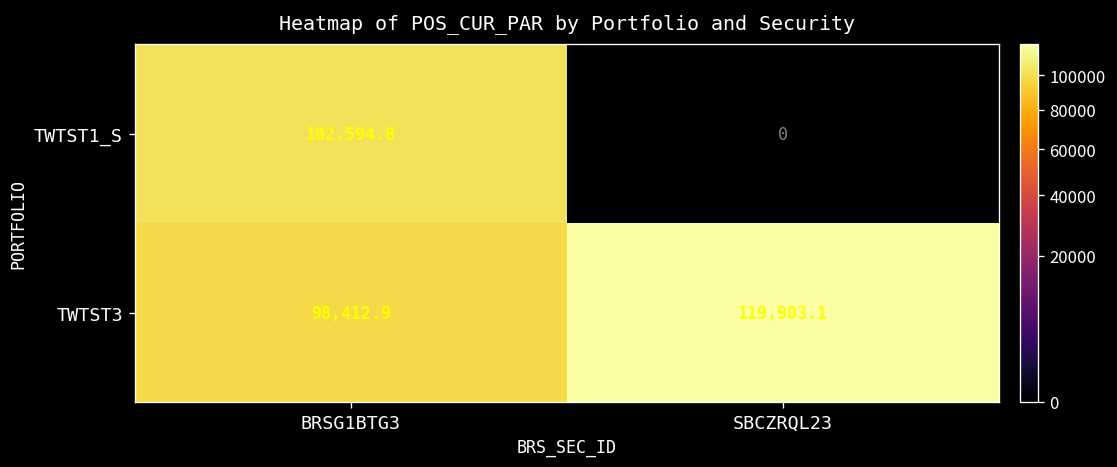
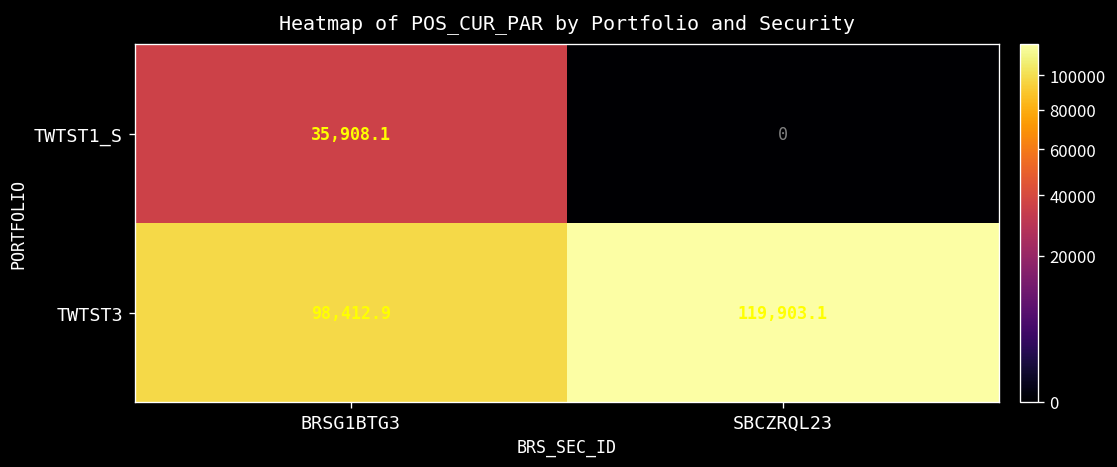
TWTST1_S, BRSG1BTG3: 102,594.8 -> 35,908.1
